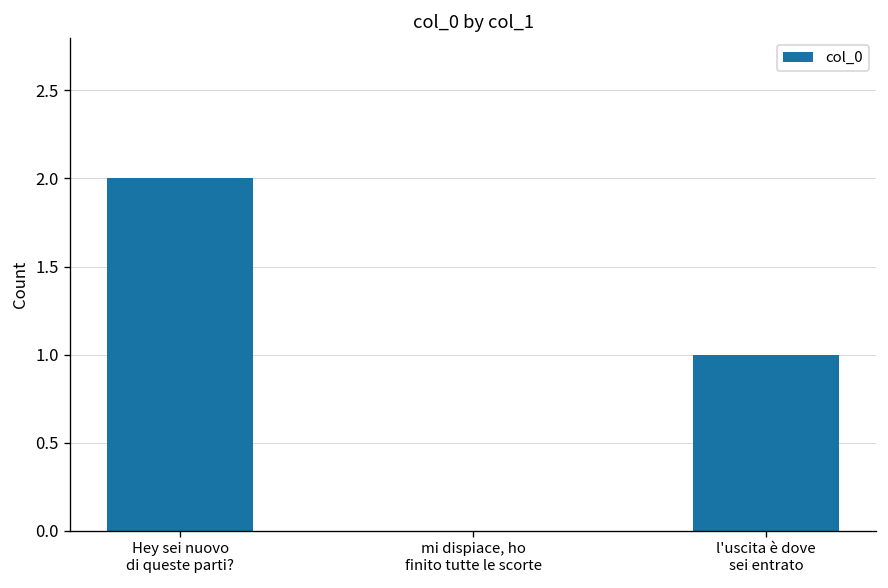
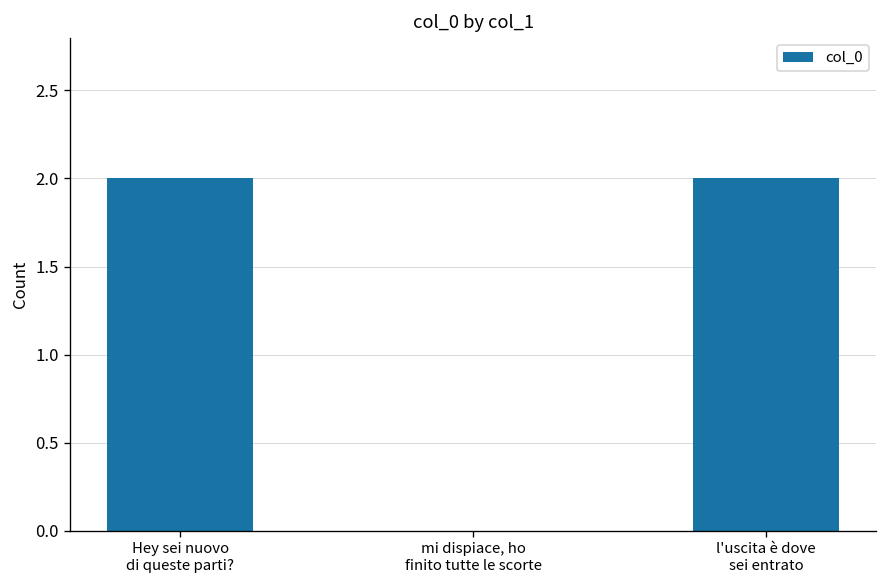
l'uscita è dove sei entrato: 1 -> 2
